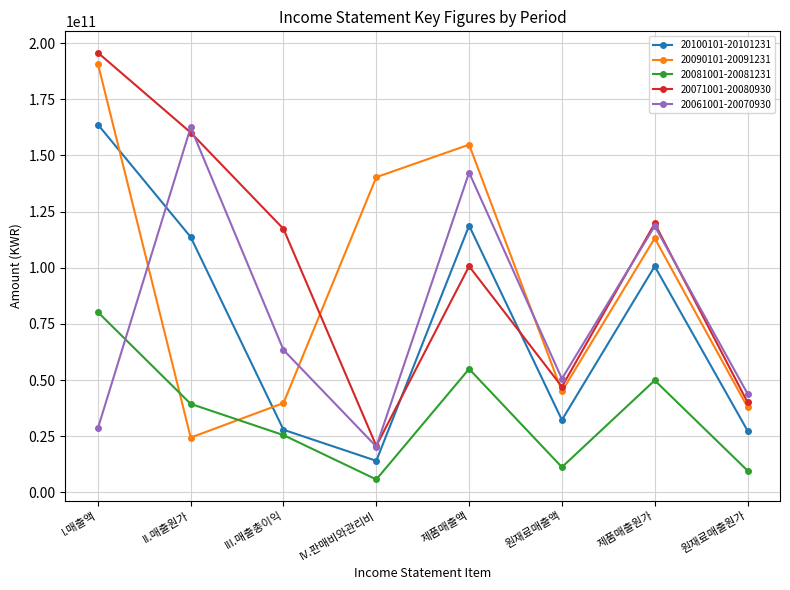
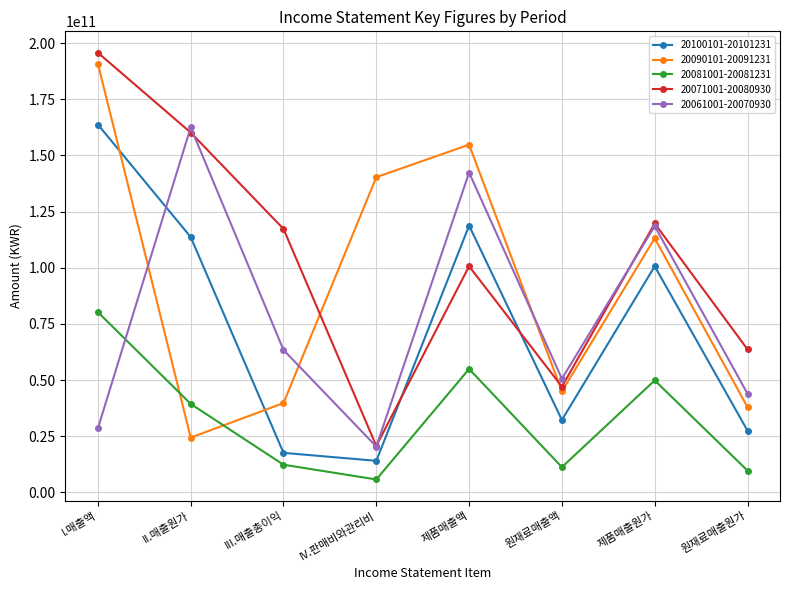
20100101-20101231, III.매출총이익: 28000000000 -> 18000000000
20081001-20081231, III.매출총이익: 25000000000 -> 12000000000
20071001-20080930, 원재료매출원가: 40000000000 -> 64000000000
